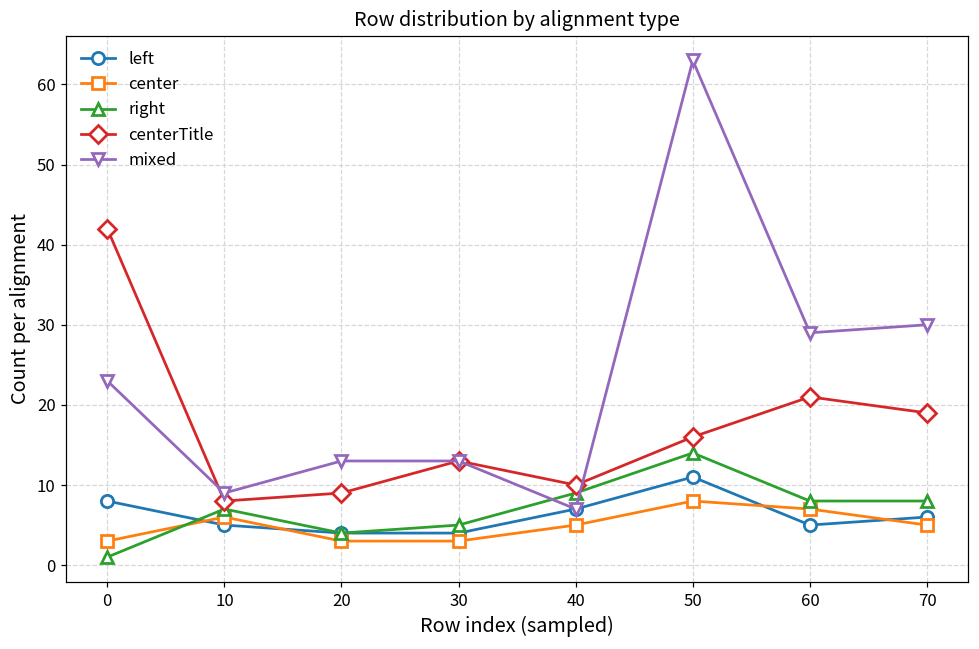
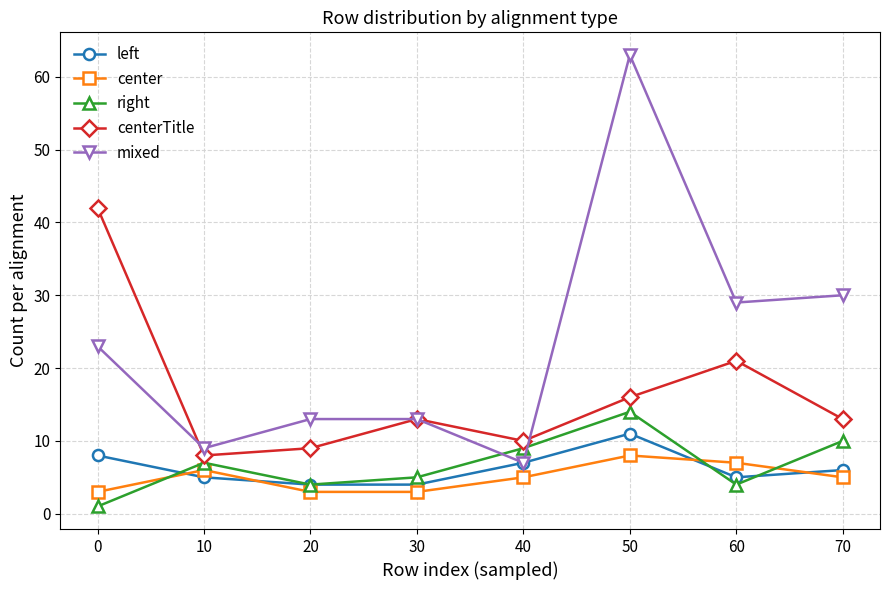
right, 60: 8 -> 4
right, 70: 8 -> 10
centerTitle, 70: 19 -> 13
